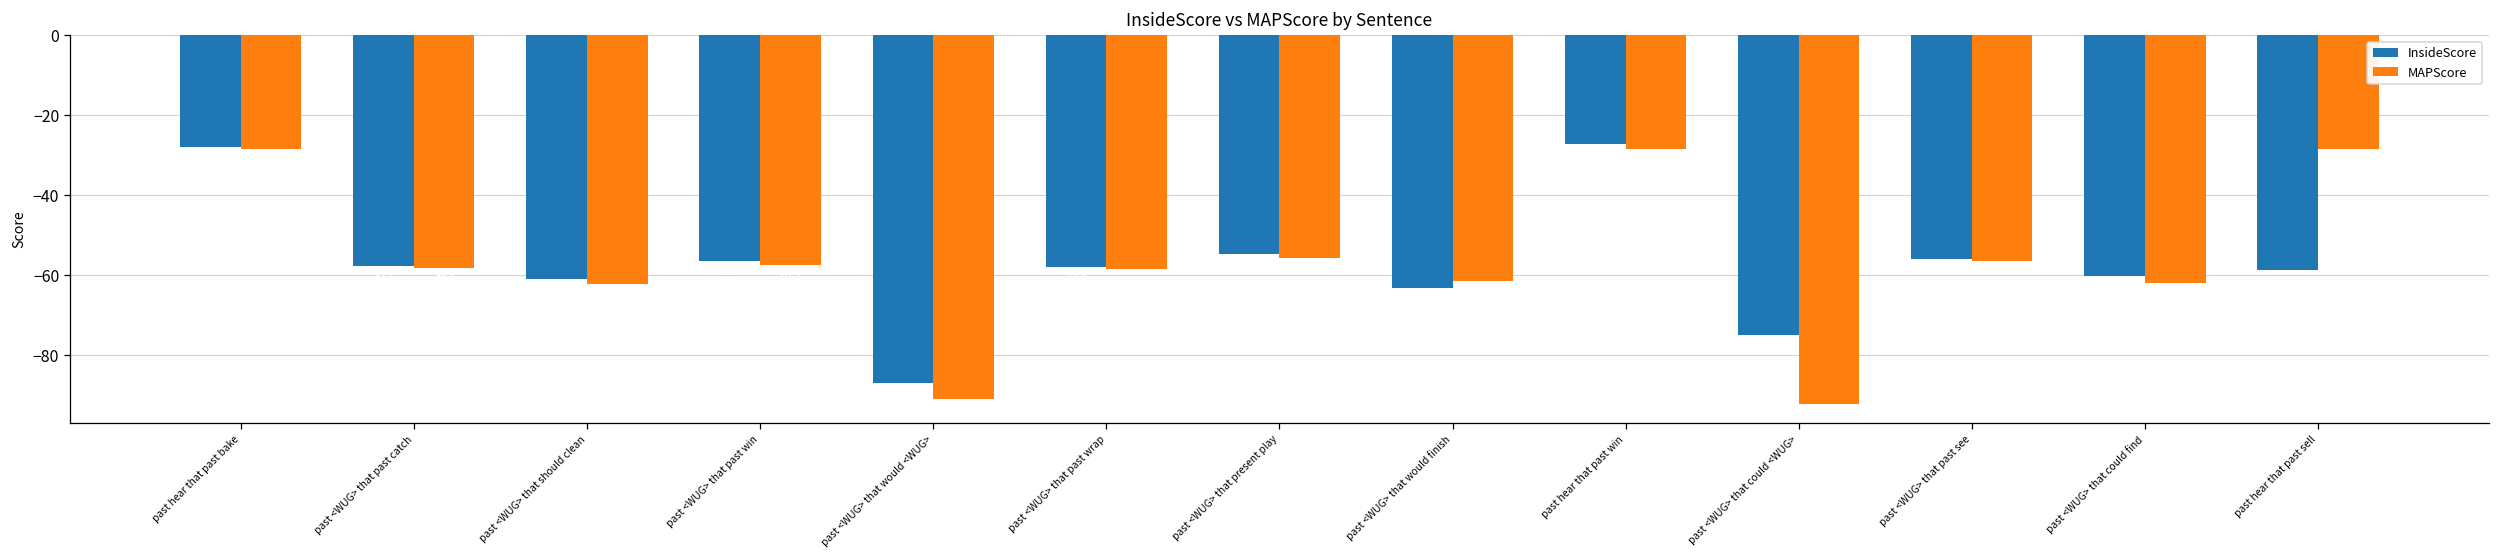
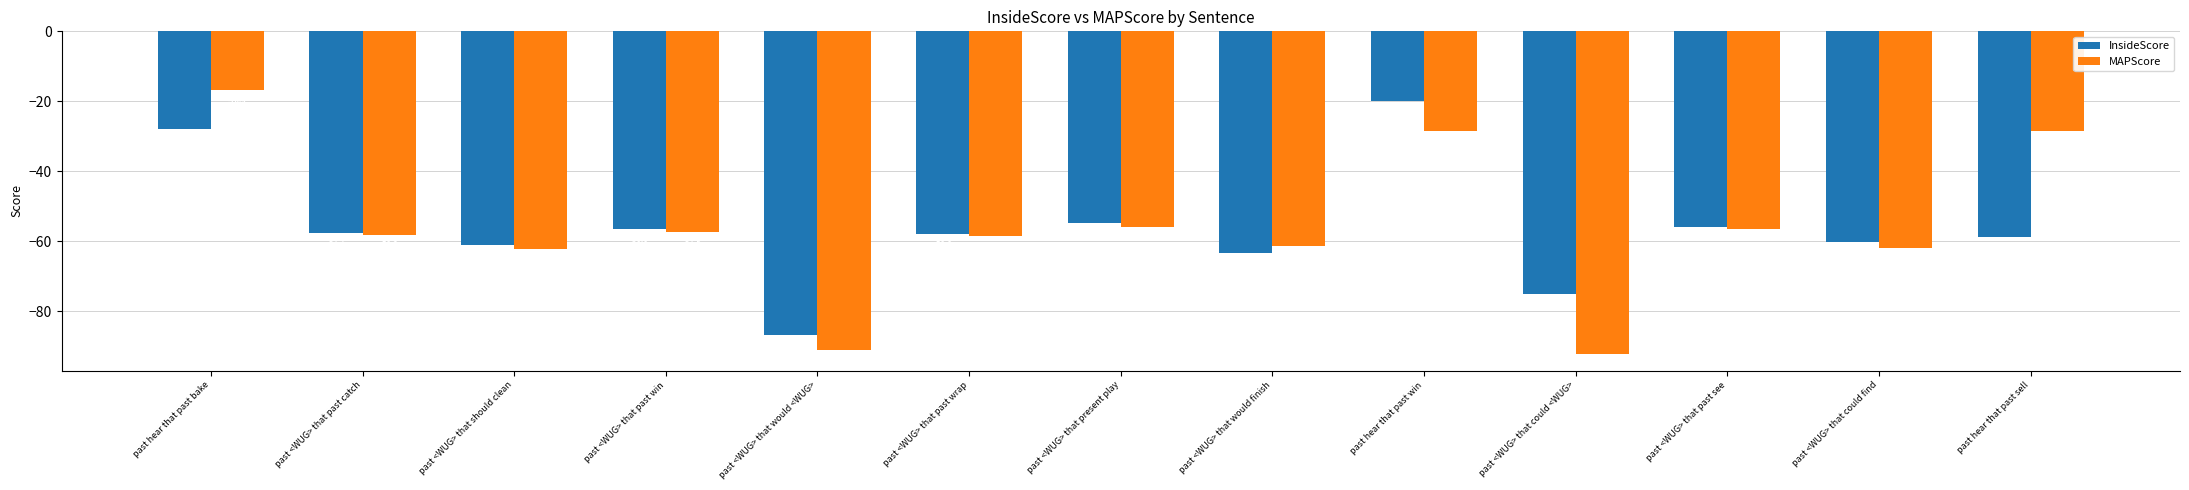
MAPScore, past hear that past bake: -28 -> -17
InsideScore, past hear that past win: -27 -> -20
